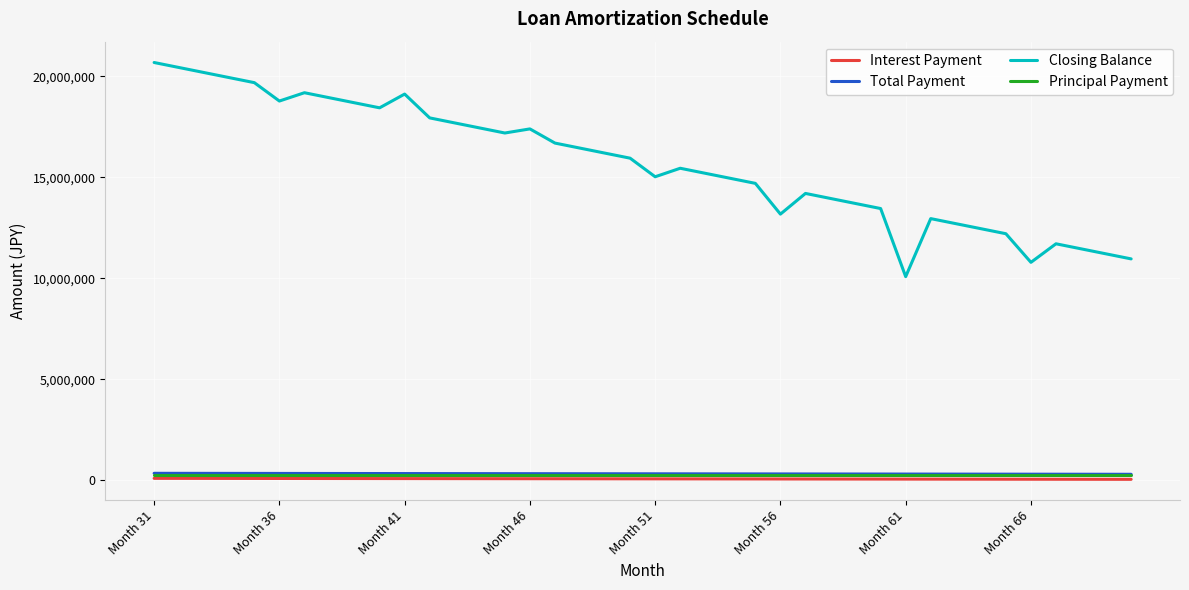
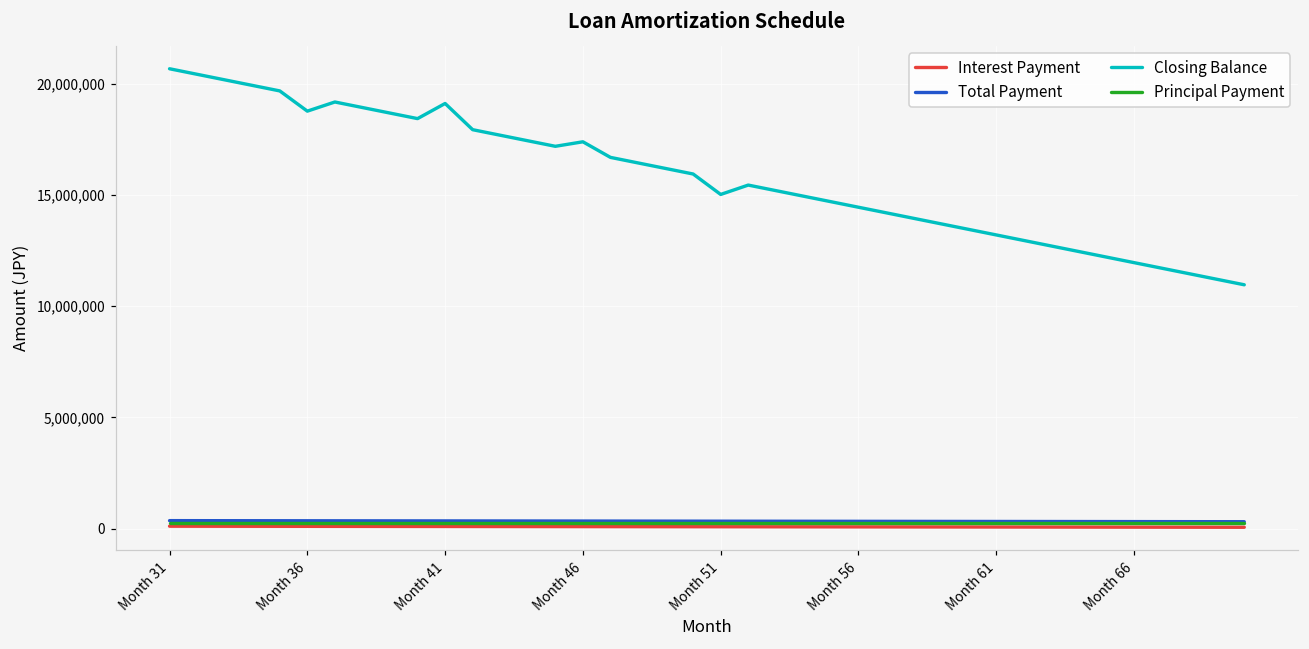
Closing Balance, Month 56: 13,200,000 -> 14,500,000
Closing Balance, Month 61: 10,100,000 -> 13,200,000
Closing Balance, Month 66: 10,800,000 -> 12,000,000
